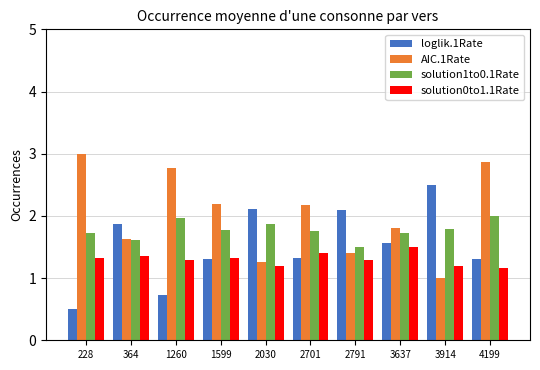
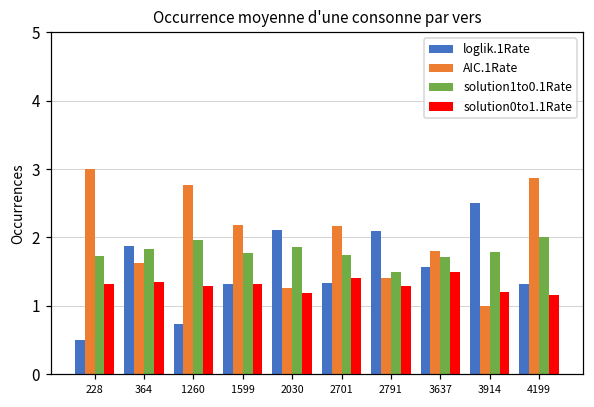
solution1to0.1Rate, 364: 1.6 -> 1.8
